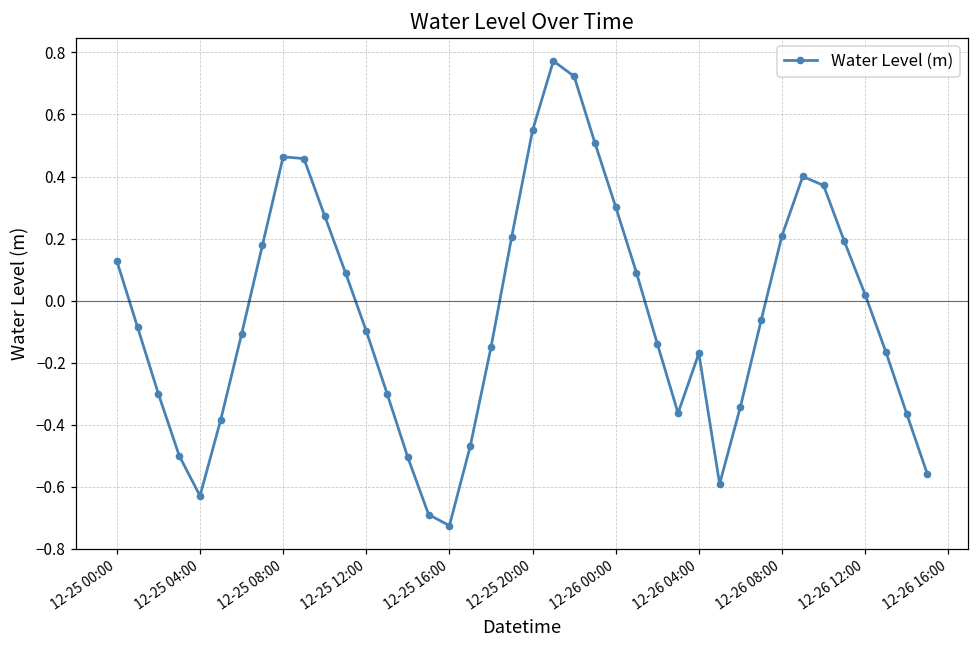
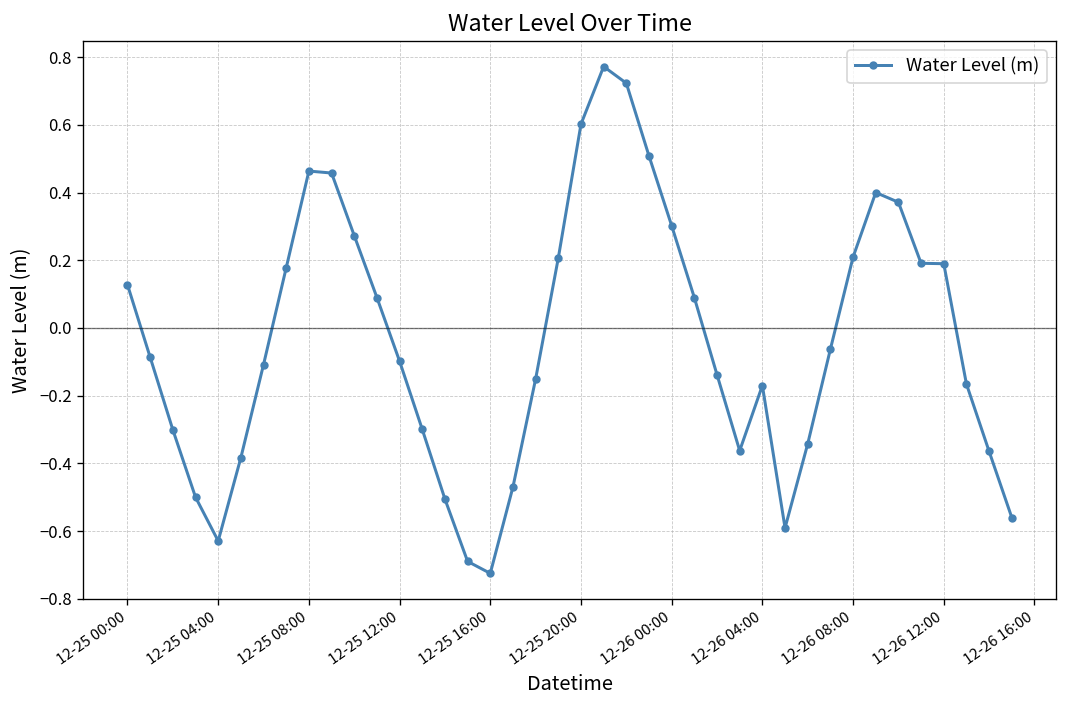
12-25 20:00: 0.55 -> 0.60
12-26 12:00: 0.02 -> 0.19
